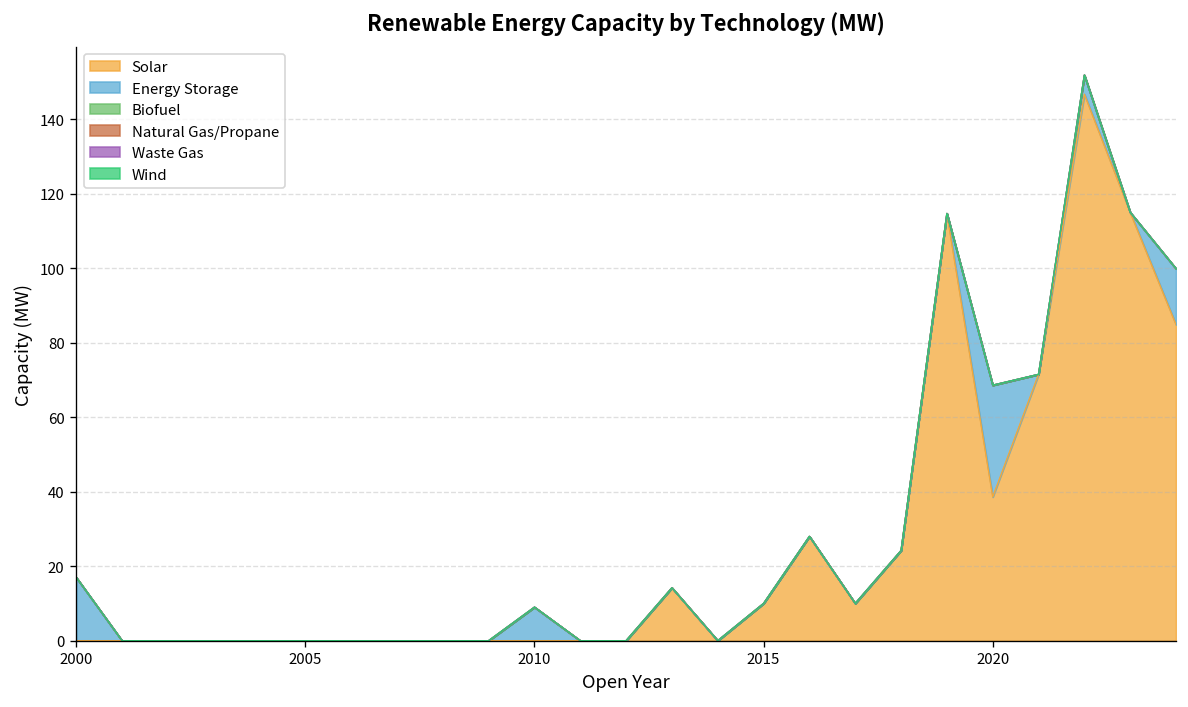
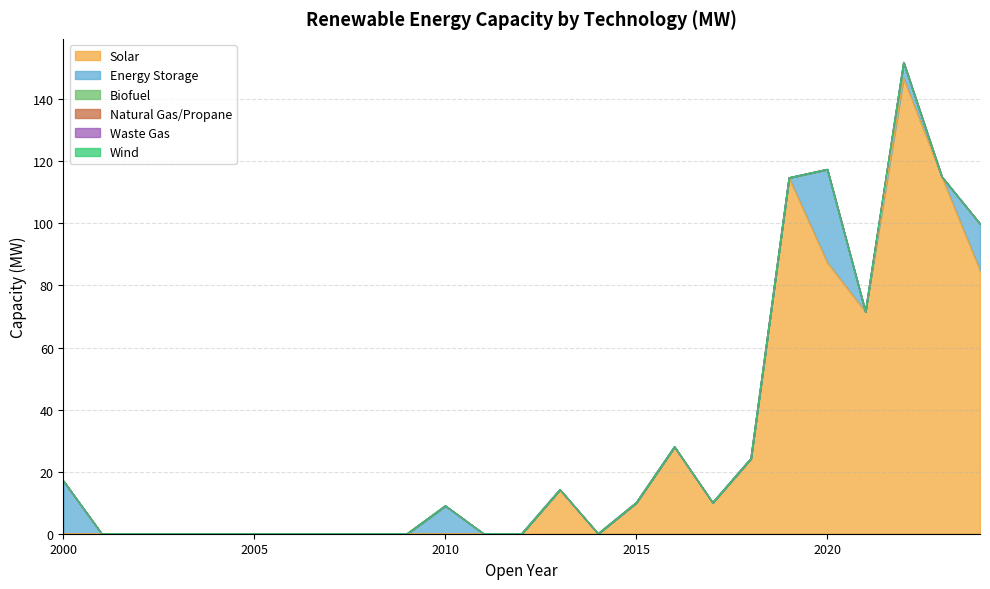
Solar, 2020: 39 -> 87
